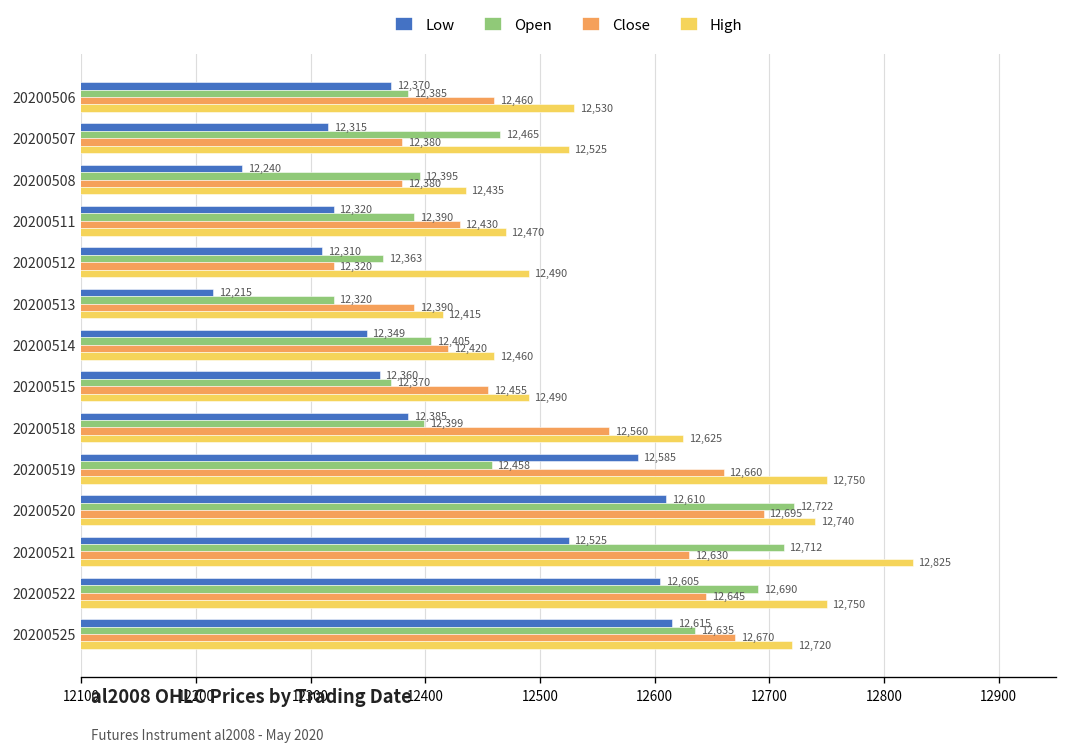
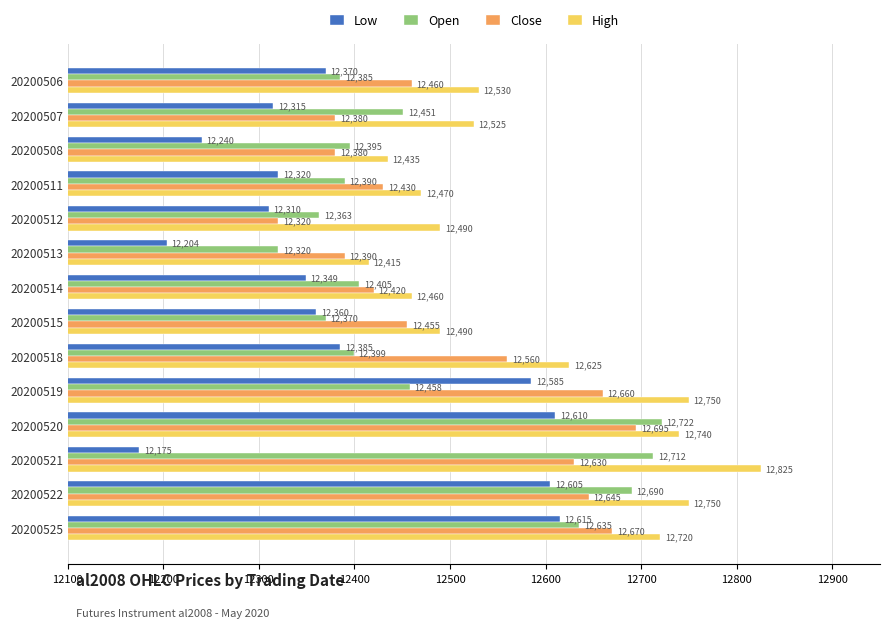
Open, 20200507: 12,465 -> 12,451
Low, 20200513: 12,215 -> 12,204
Low, 20200521: 12,525 -> 12,175
